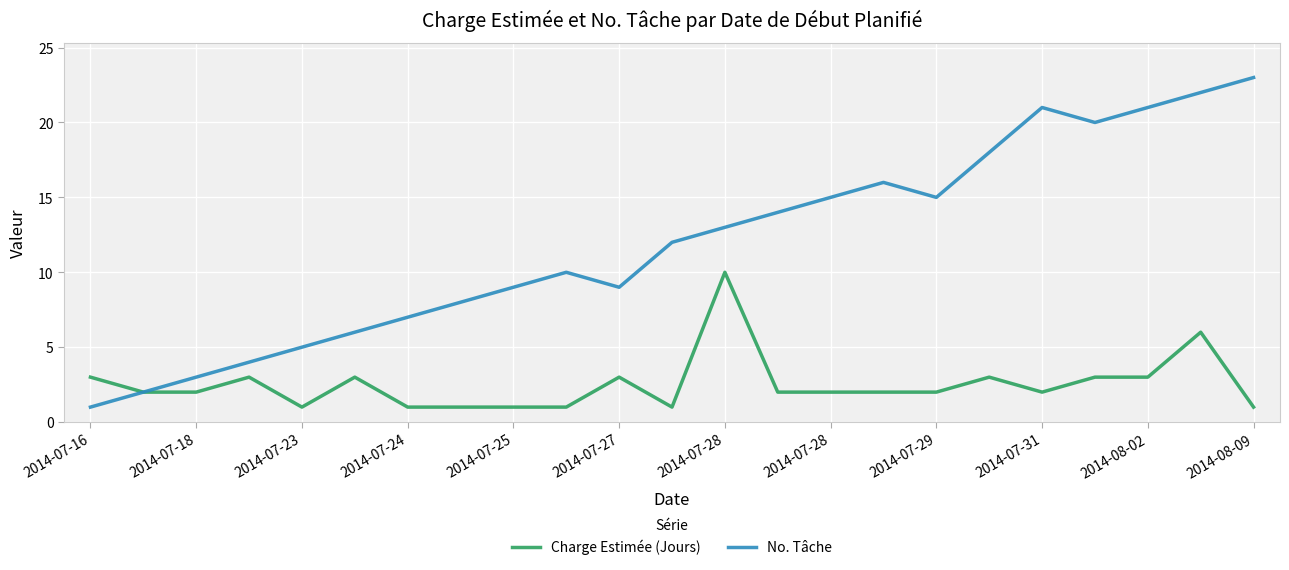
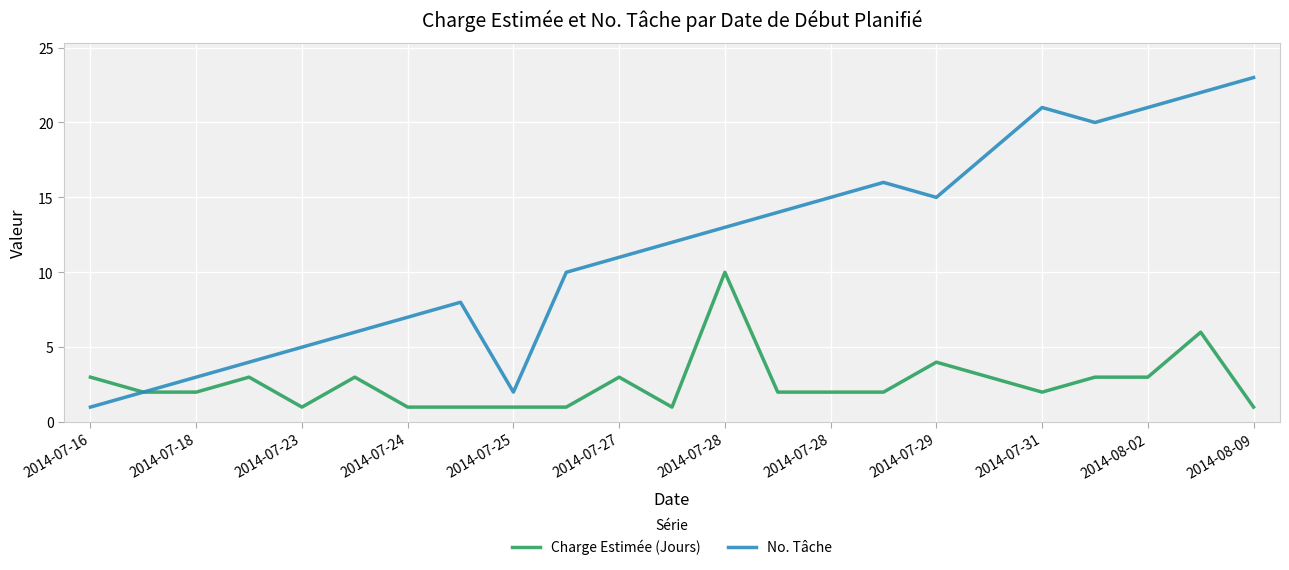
No. Tâche, 2014-07-25: 9 -> 2
No. Tâche, 2014-07-27: 9 -> 11
Charge Estimée (Jours), 2014-07-29: 2 -> 4
